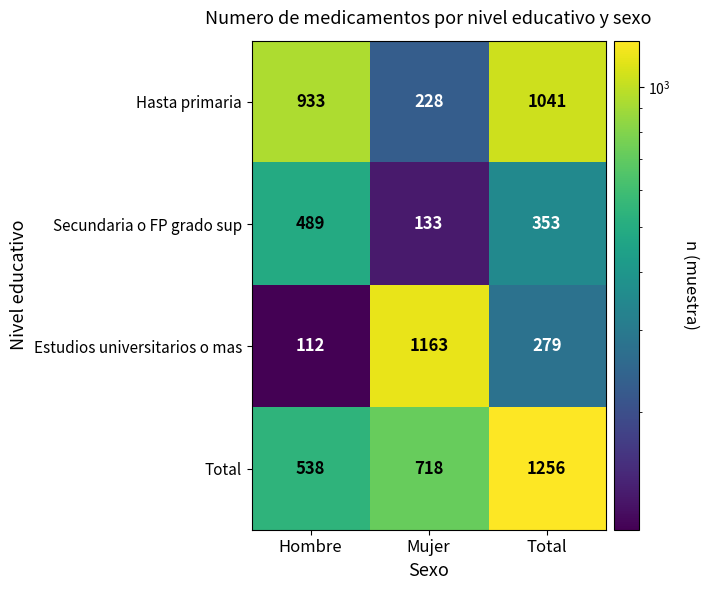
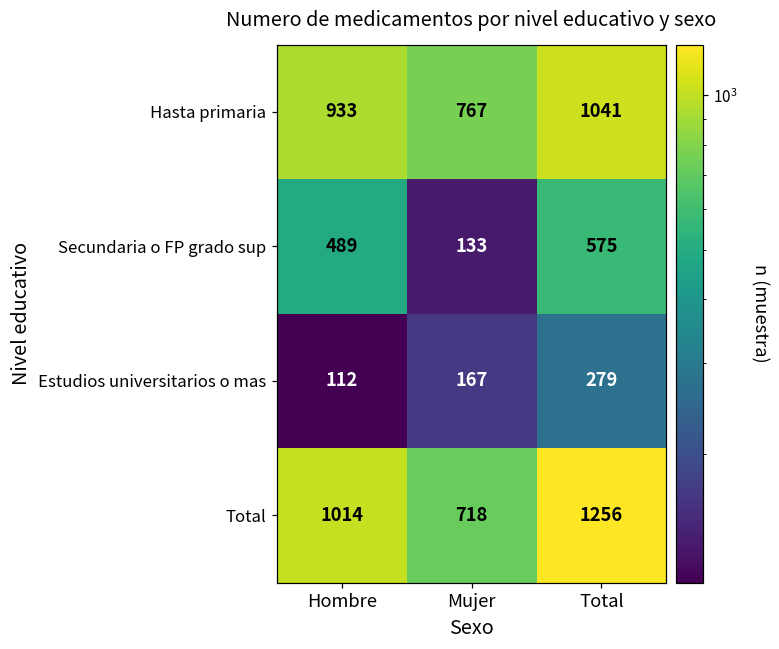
Hasta primaria, Mujer: 228 -> 767
Secundaria o FP grado sup, Total: 353 -> 575
Estudios universitarios o mas, Mujer: 1163 -> 167
Total, Hombre: 538 -> 1014
